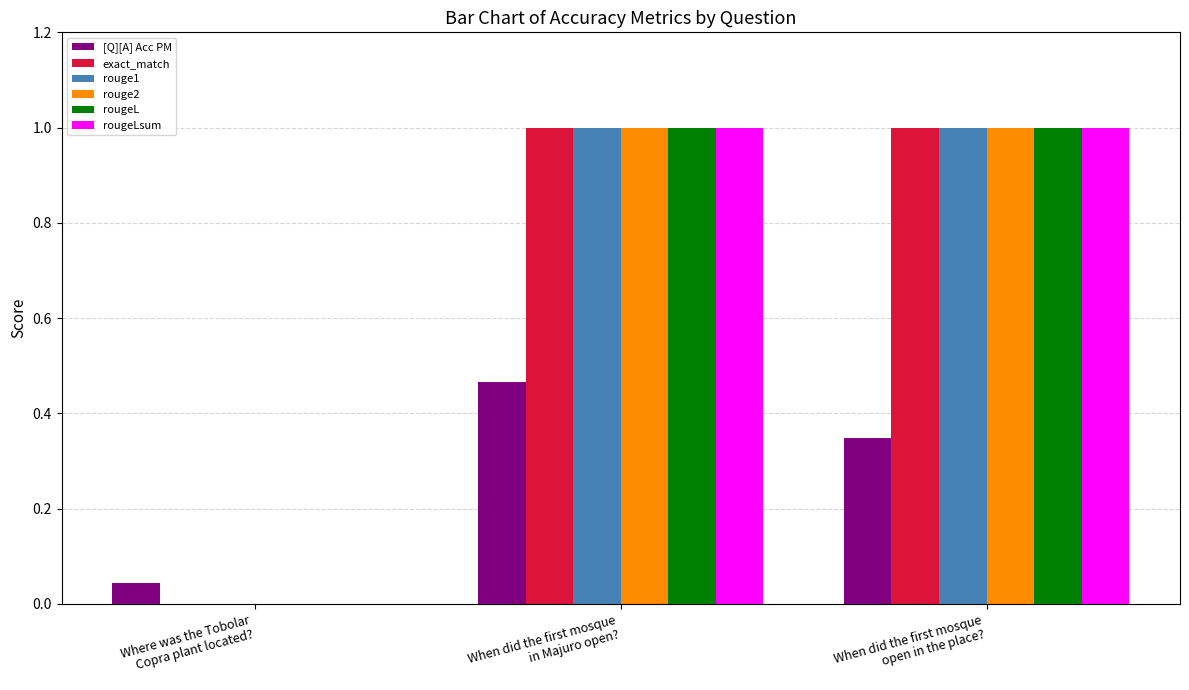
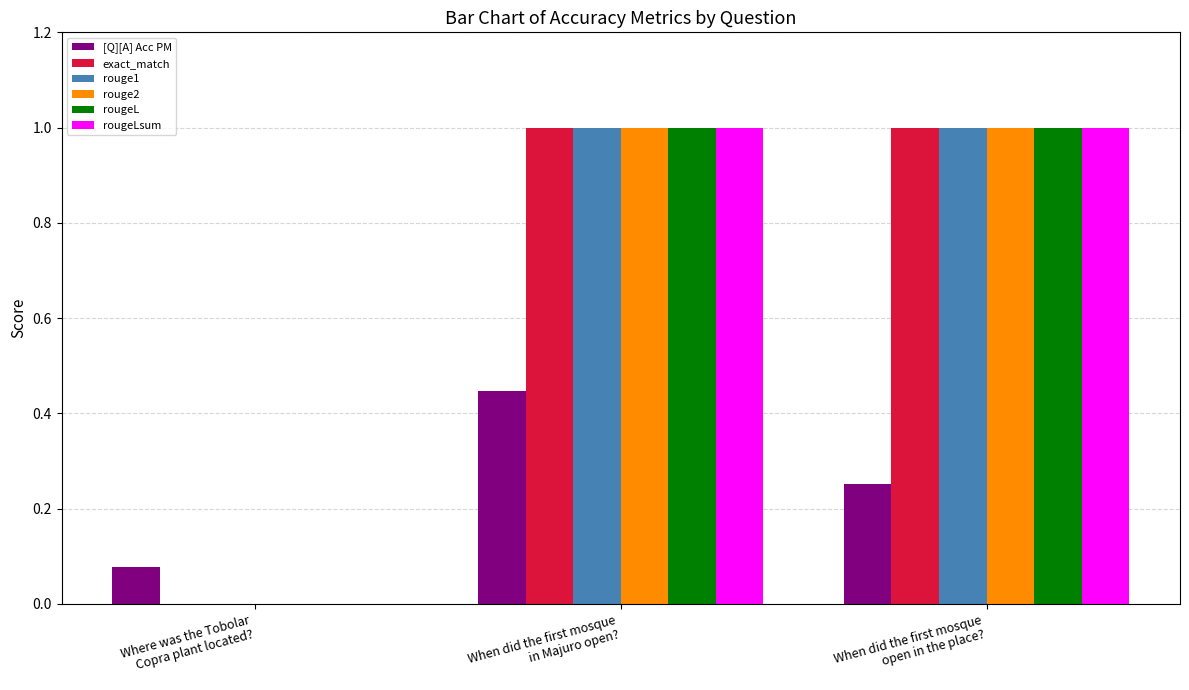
[Q][A] Acc PM, Where was the Tobolar Copra plant located?: 0.04 -> 0.08
[Q][A] Acc PM, When did the first mosque in Majuro open?: 0.47 -> 0.45
[Q][A] Acc PM, When did the first mosque open in the place?: 0.35 -> 0.25
